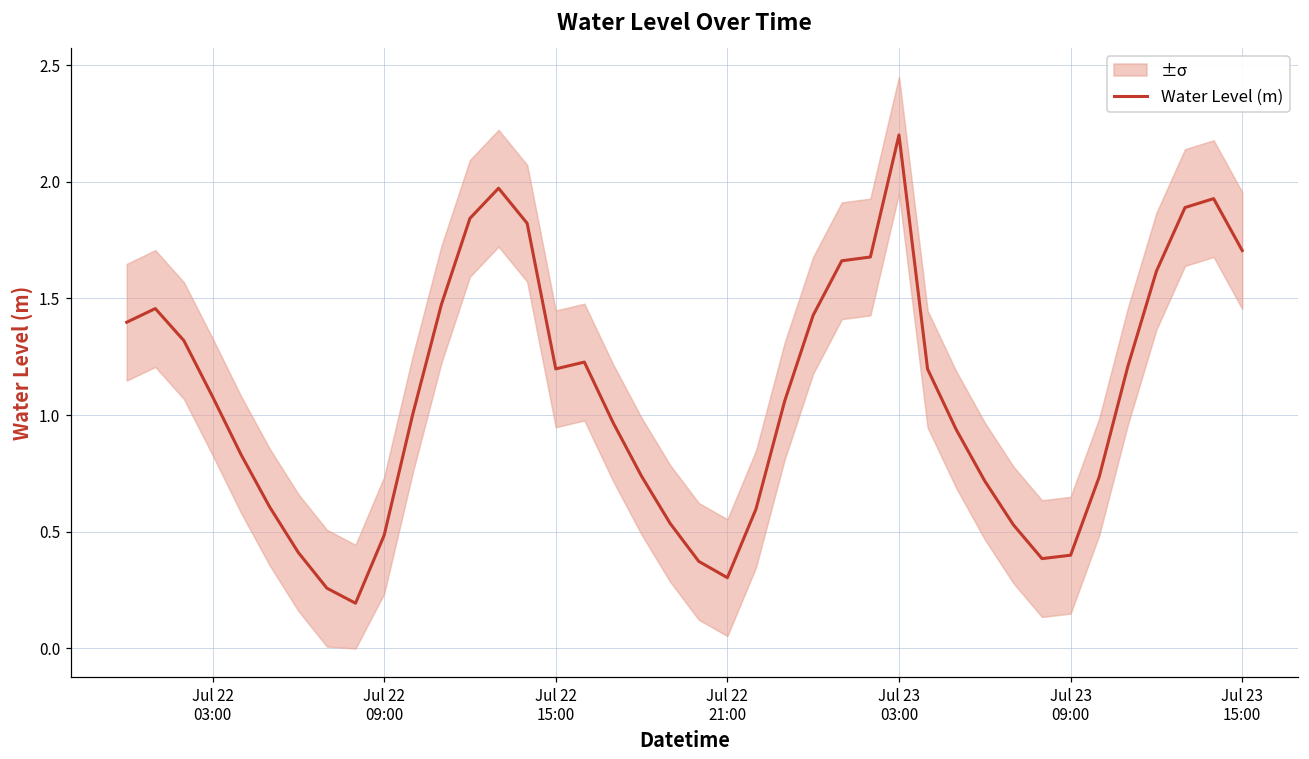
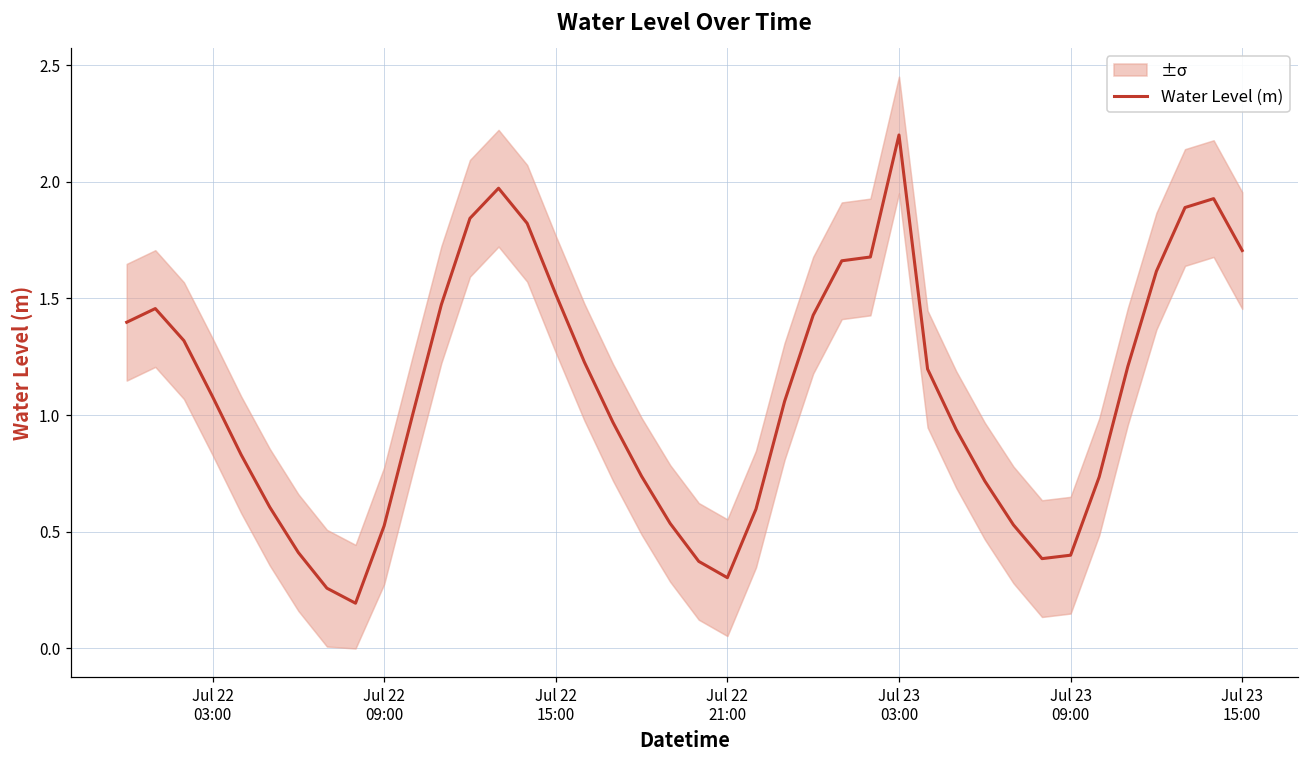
Water Level (m), Jul 22 09:00: 0.48 -> 0.53
Water Level (m), Jul 22 15:00: 1.20 -> 1.52
